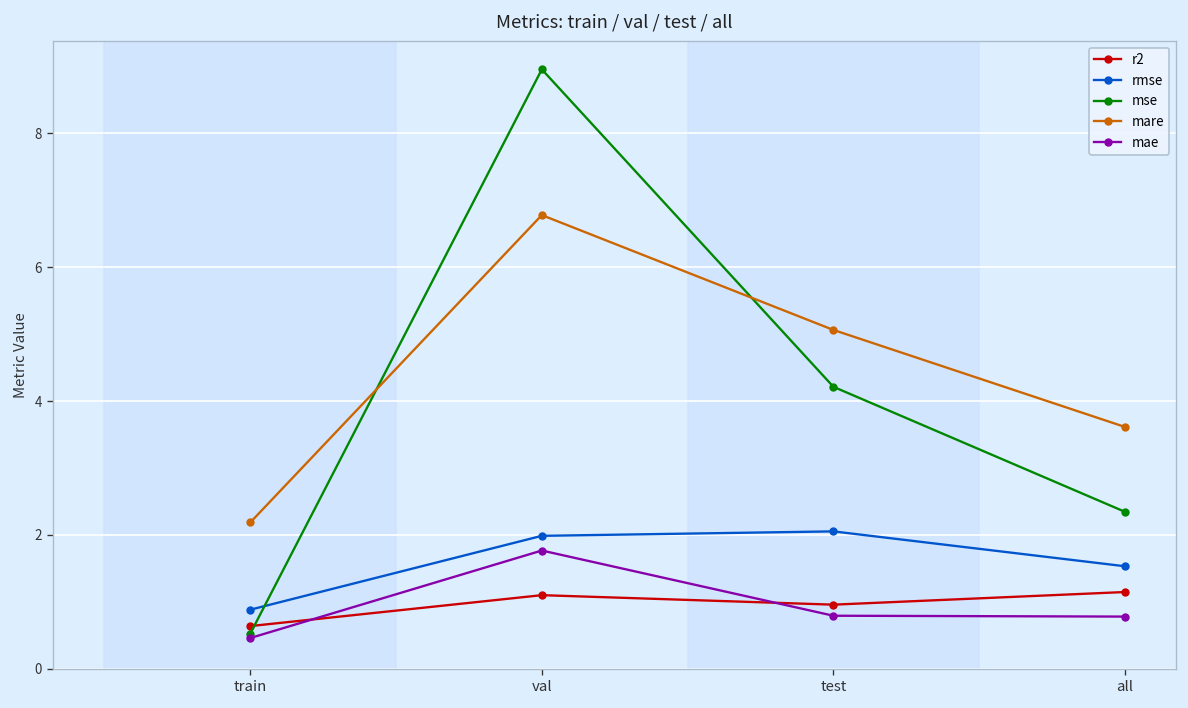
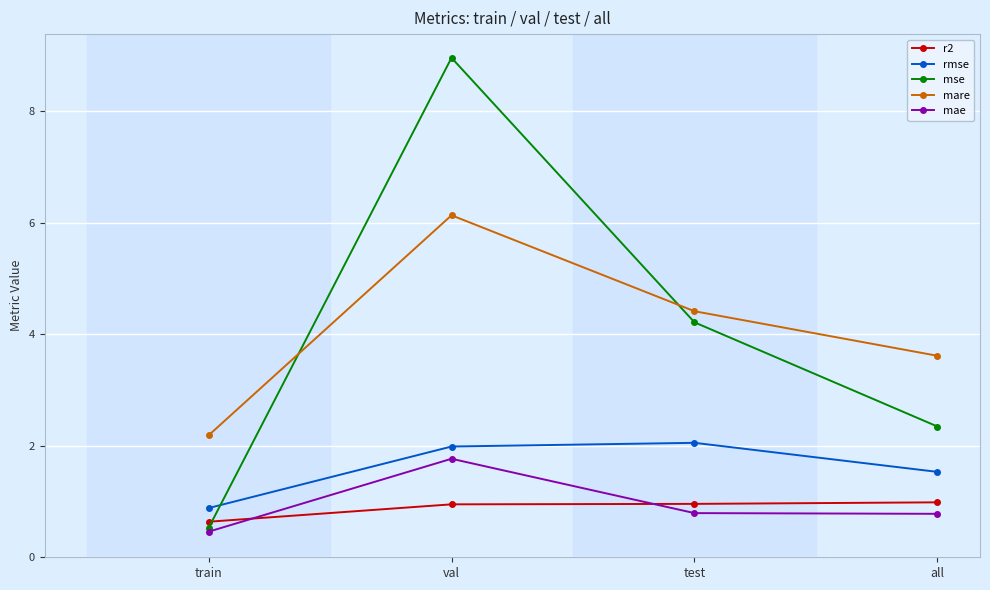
r2, val: 1.1 -> 0.9
mare, val: 6.8 -> 6.1
mare, test: 5.1 -> 4.4
r2, all: 1.1 -> 1.0
